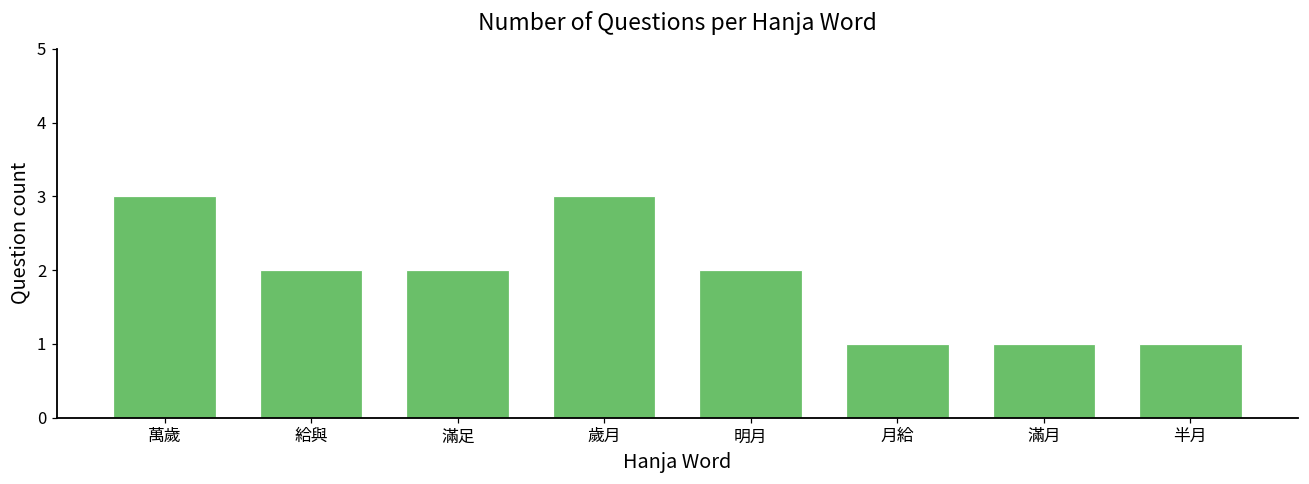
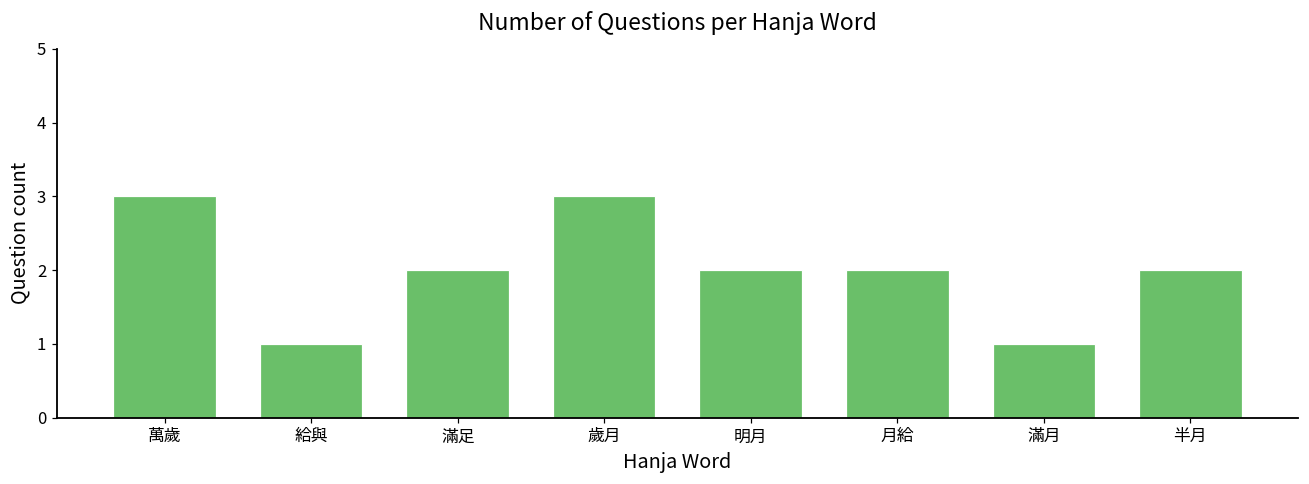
給與: 2 -> 1
月給: 1 -> 2
半月: 1 -> 2
